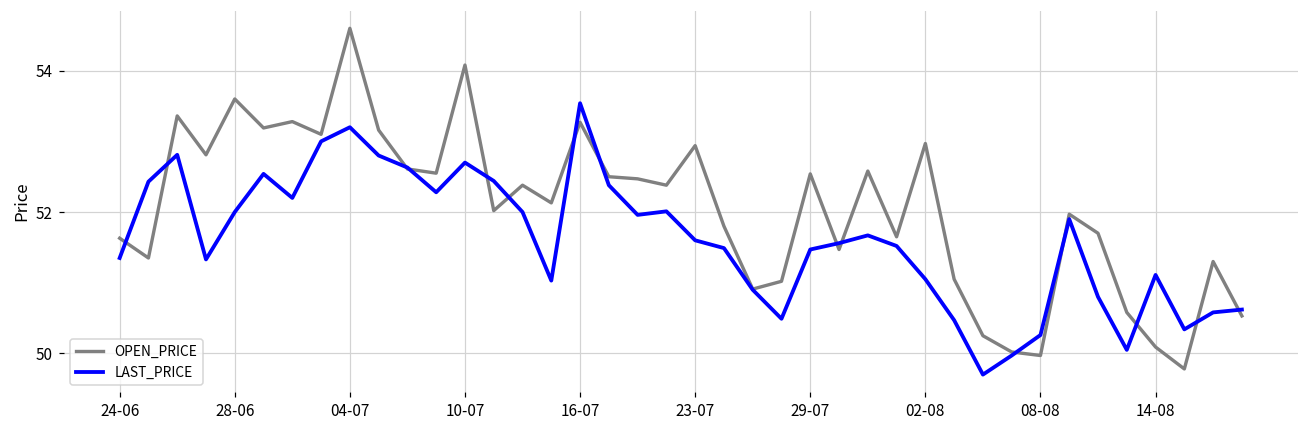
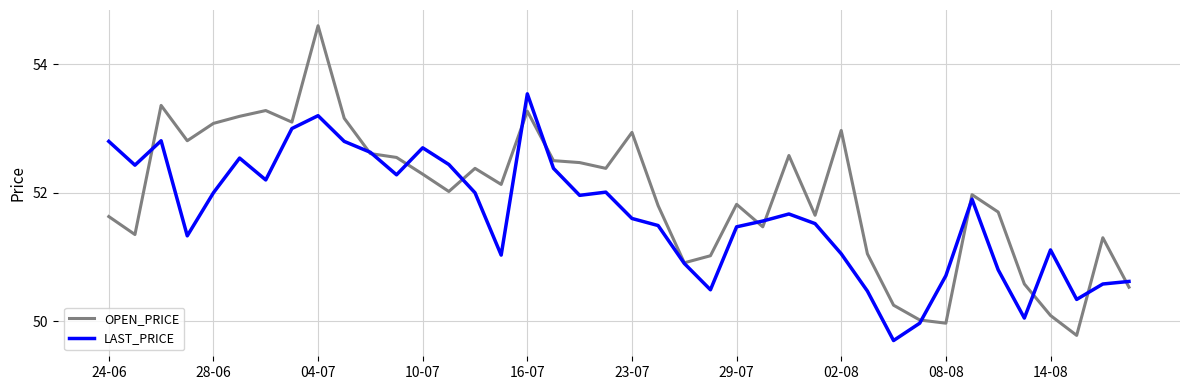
LAST_PRICE, 24-06: 51.4 -> 52.8
OPEN_PRICE, 28-06: 53.6 -> 53.1
OPEN_PRICE, 10-07: 54.1 -> 52.3
OPEN_PRICE, 29-07: 52.5 -> 51.8
LAST_PRICE, 08-08: 50.3 -> 50.7
